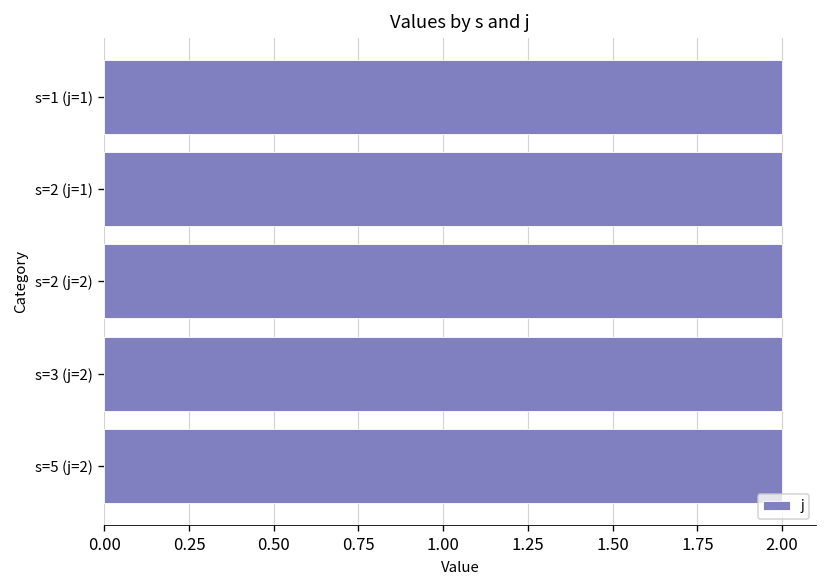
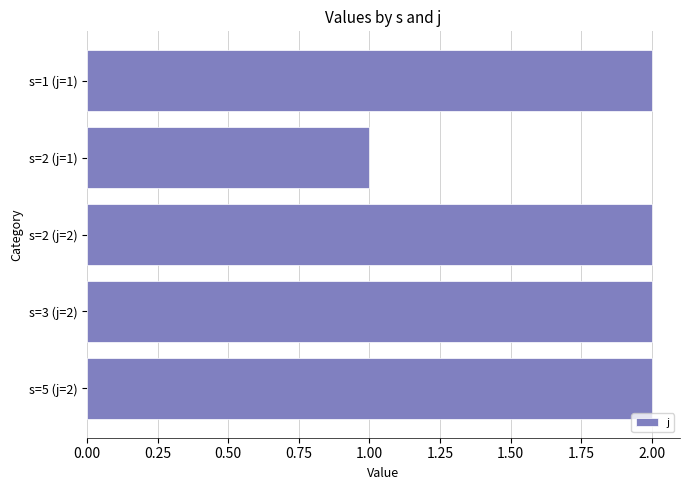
s=2 (j=1): 2 -> 1
